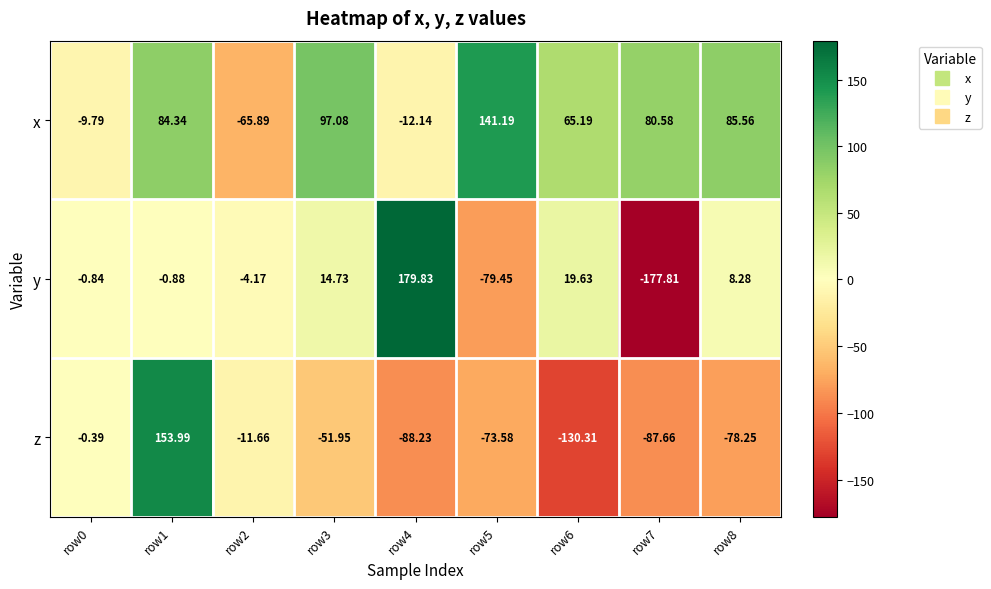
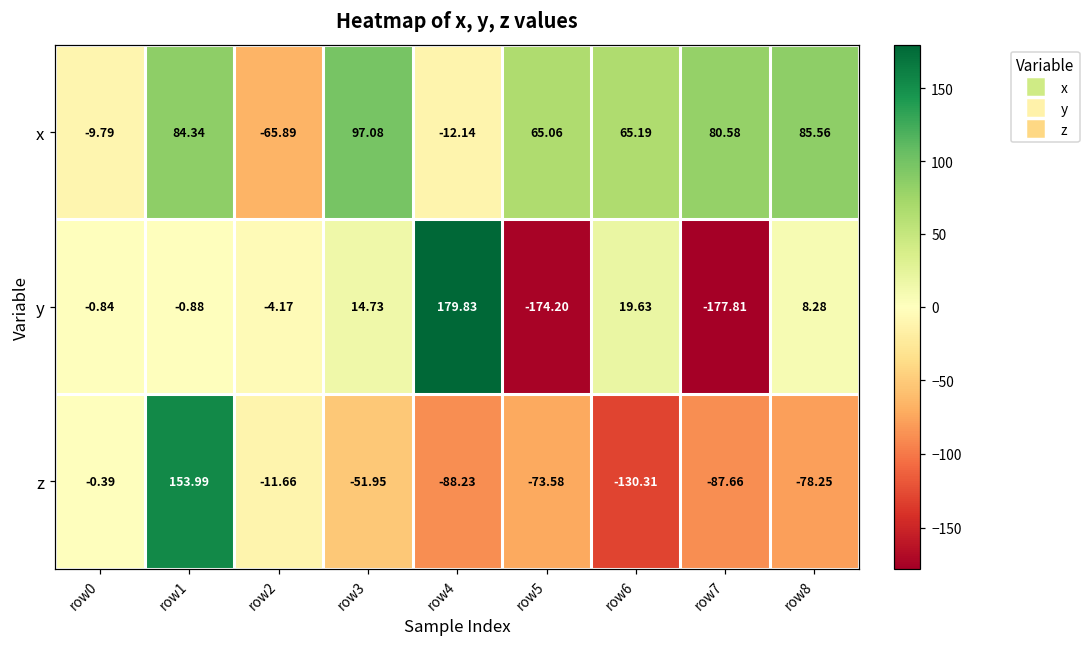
x, row5: 141.19 -> 65.06
y, row5: -79.45 -> -174.20
